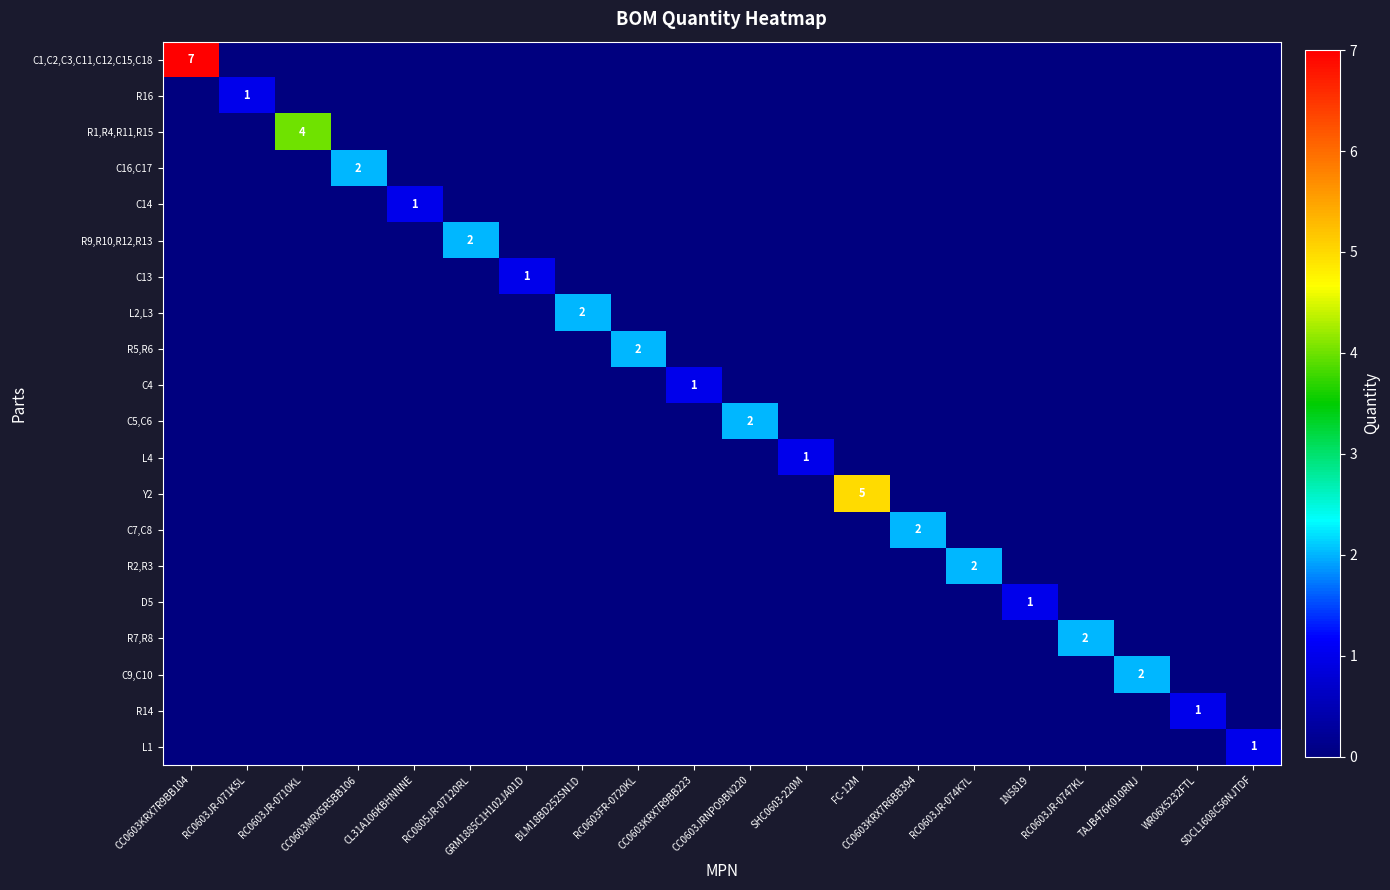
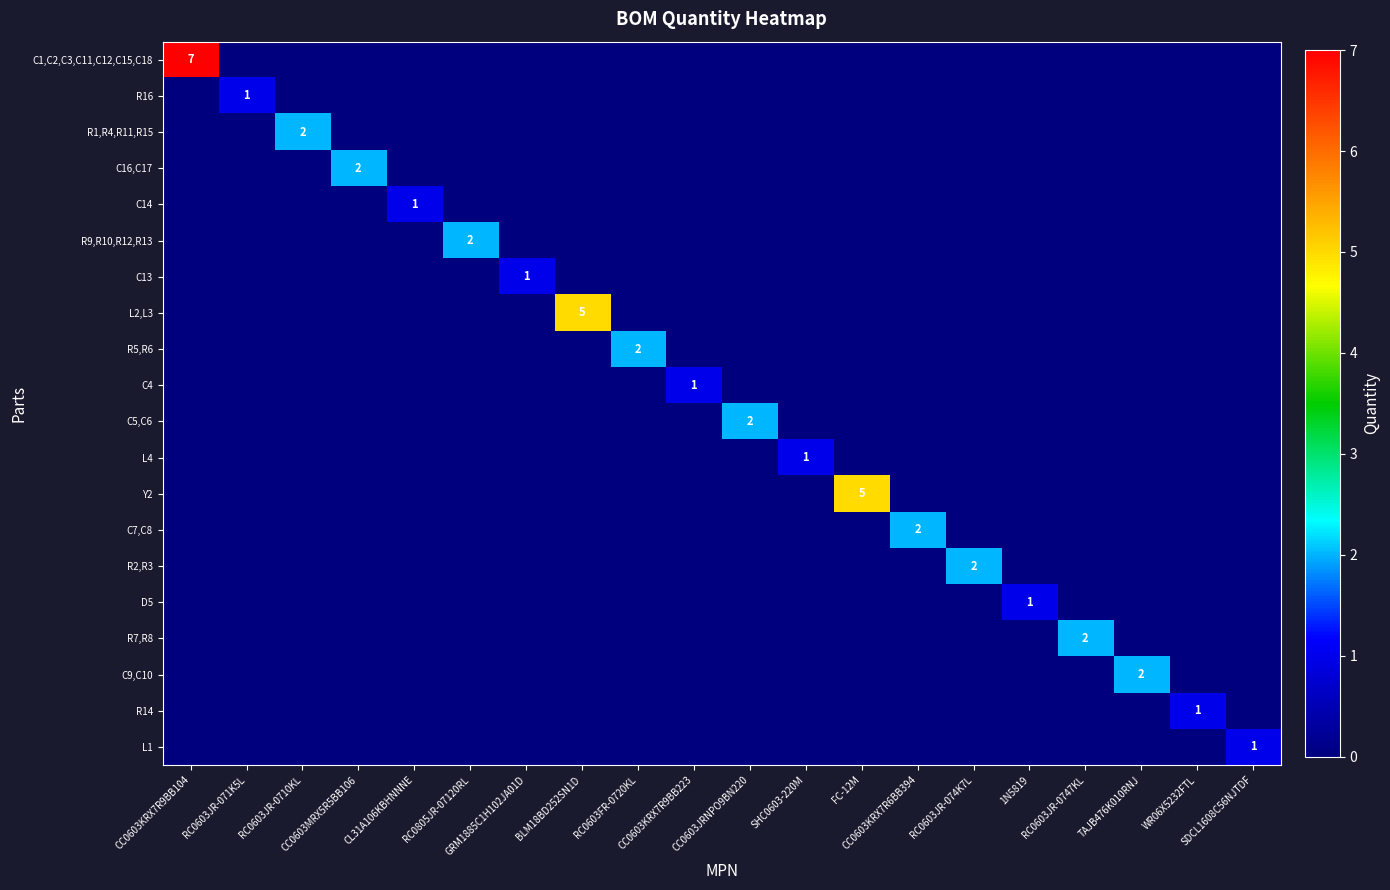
R1,R4,R11,R15, RC0603JR-0710KL: 4 -> 2
L2,L3, BLM18BD252SN1D: 2 -> 5
